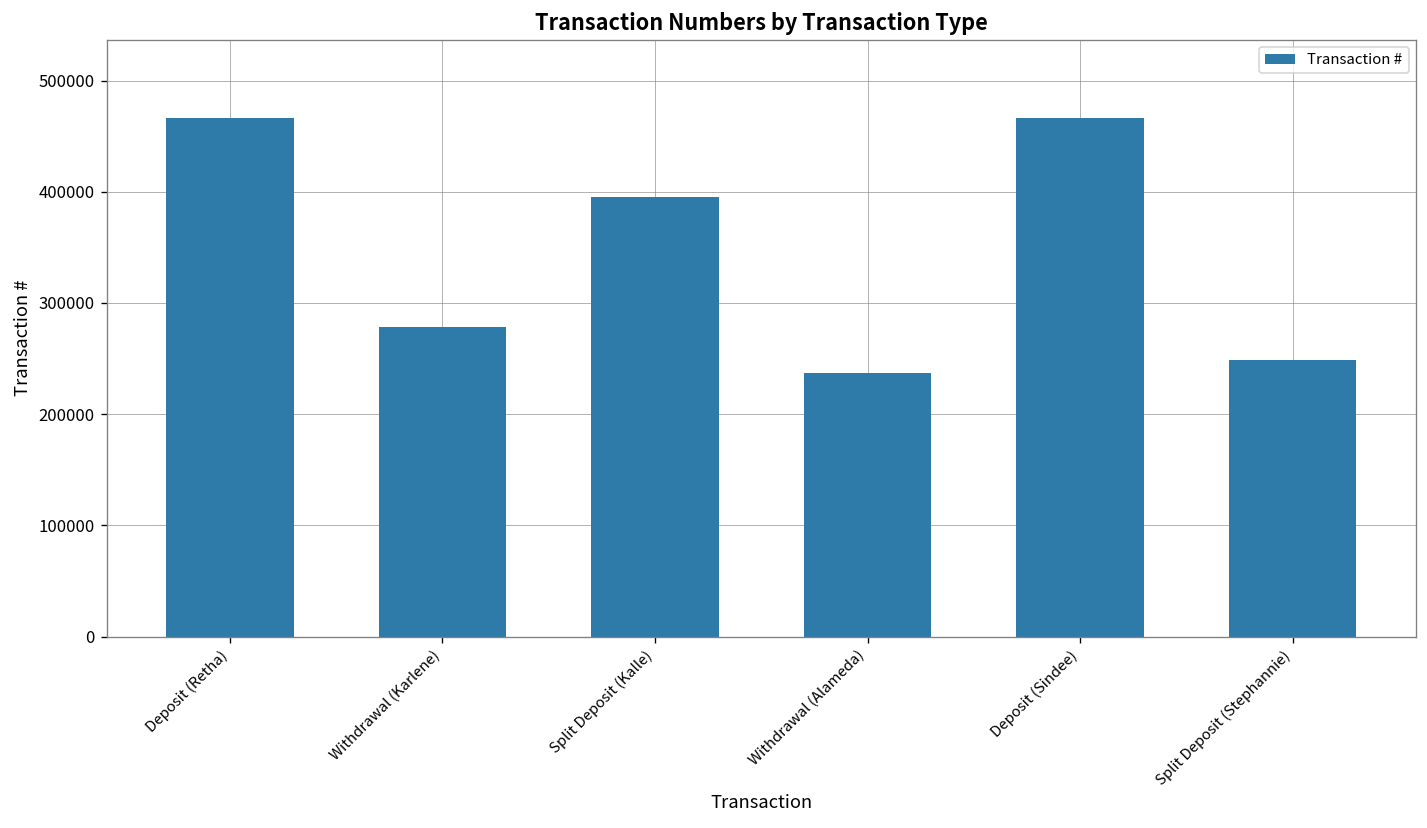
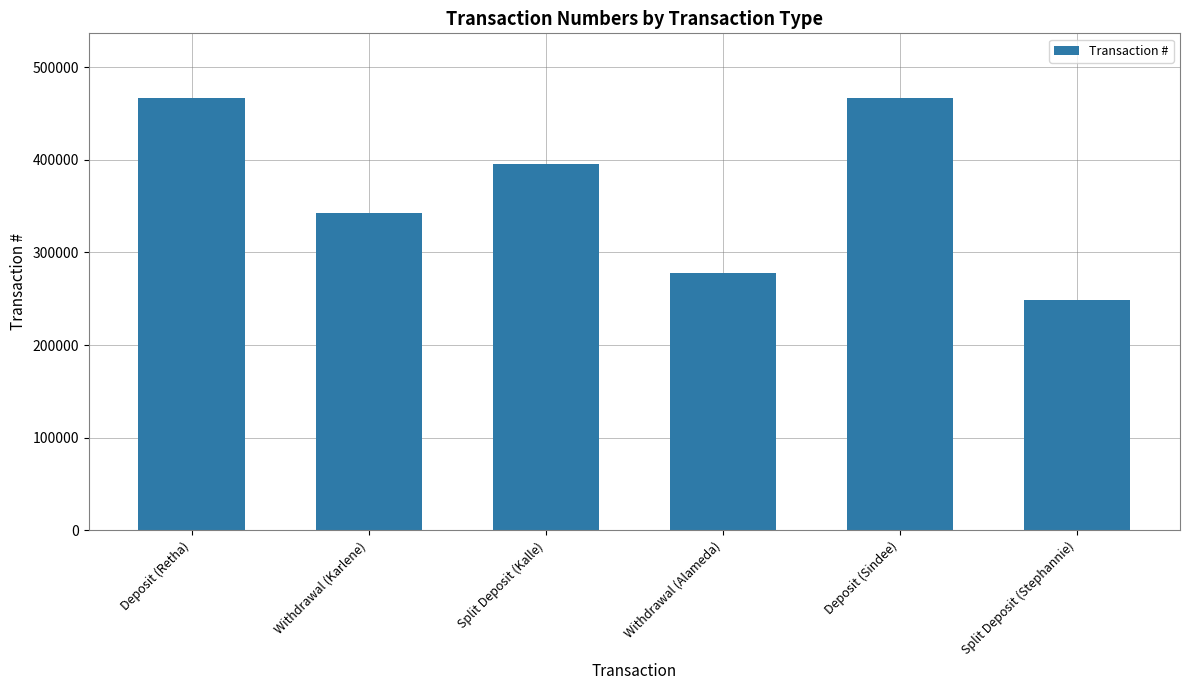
Withdrawal (Karlene): 280000 -> 340000
Withdrawal (Alameda): 240000 -> 280000
